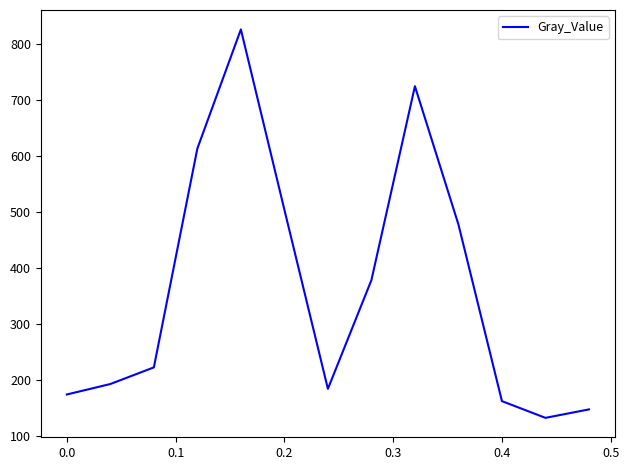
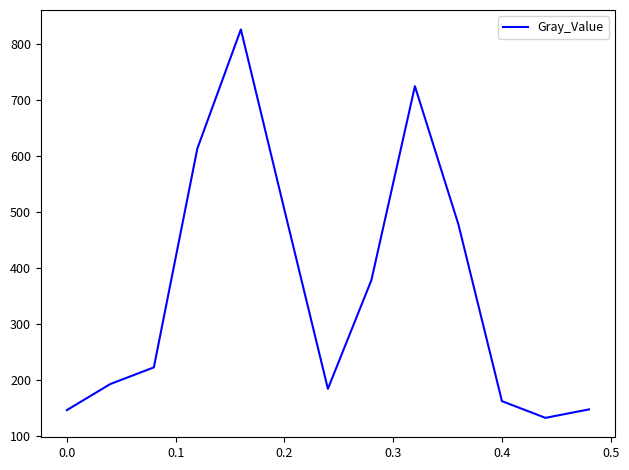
0.0: 170 -> 150
